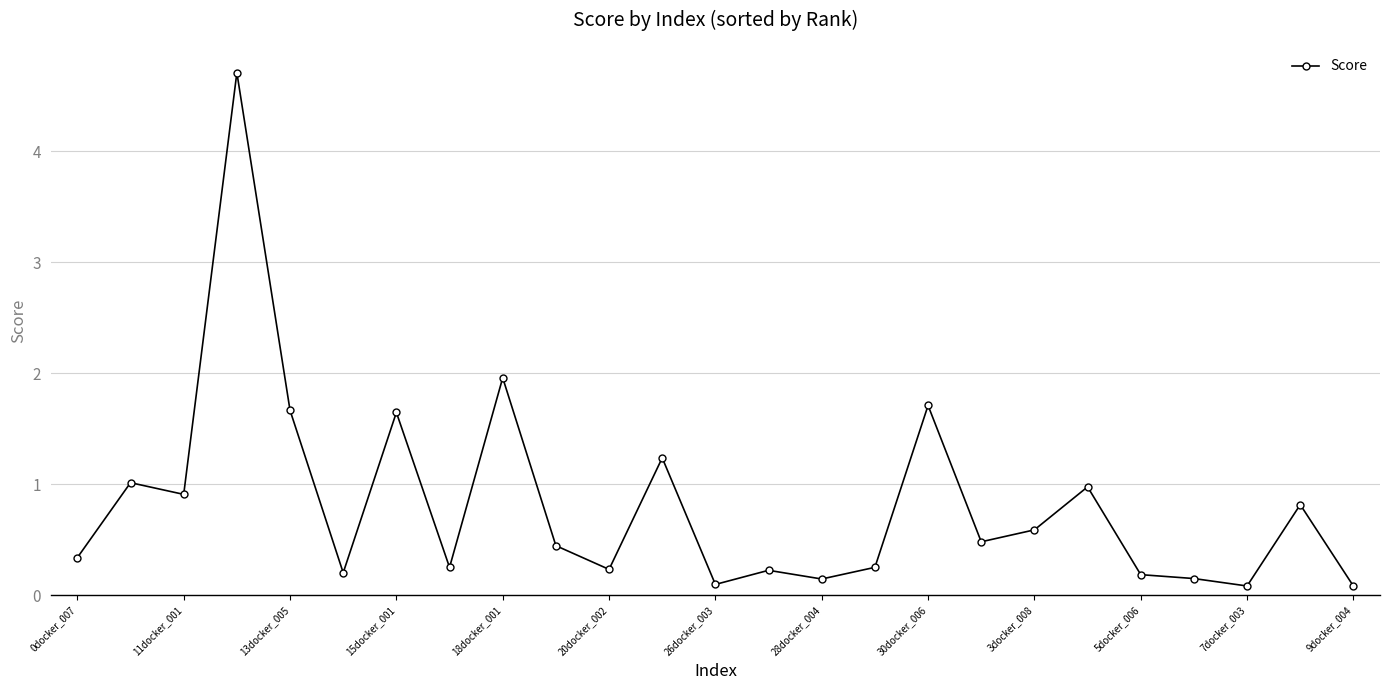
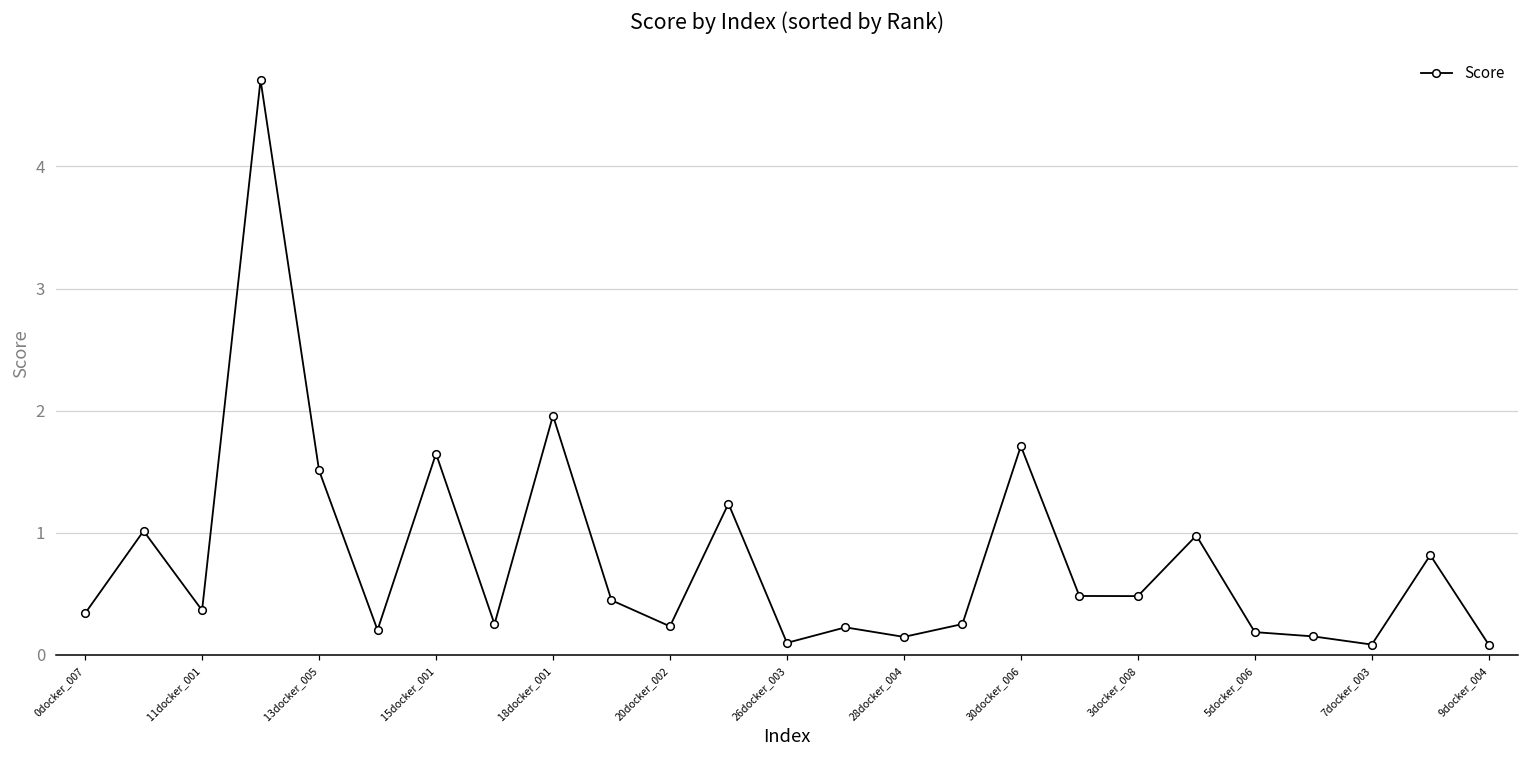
11docker_001: 0.91 -> 0.36
13docker_005: 1.67 -> 1.51
3docker_008: 0.59 -> 0.48
